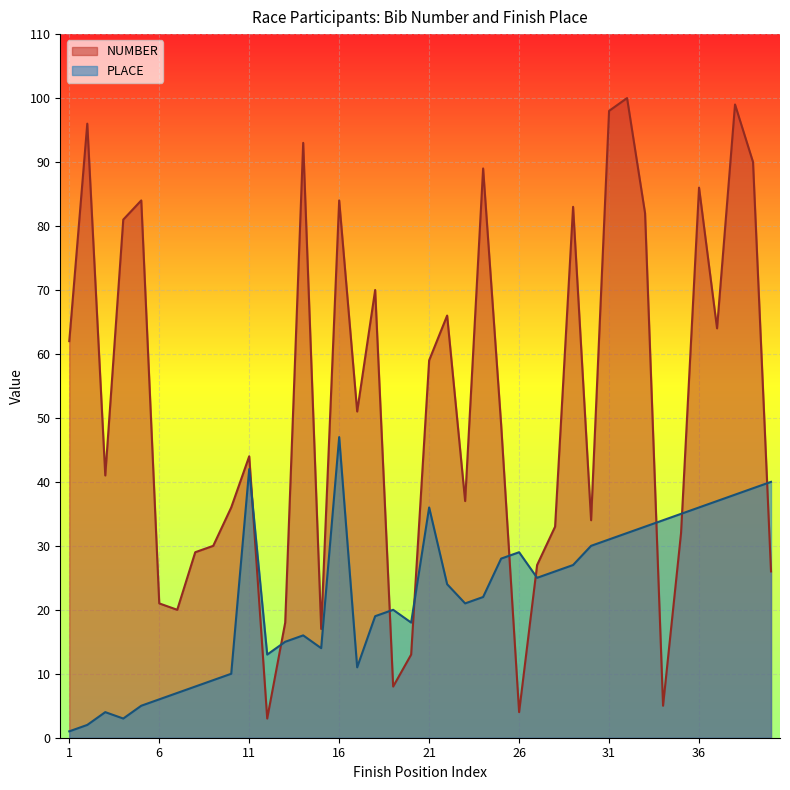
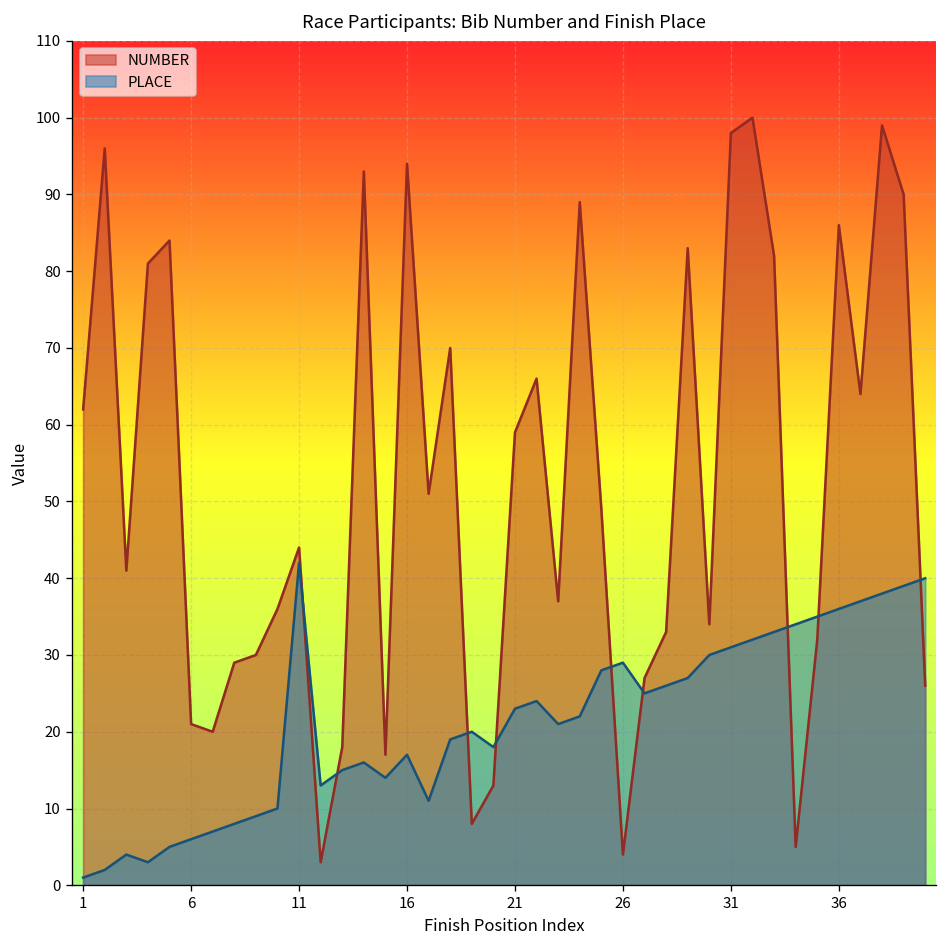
NUMBER, 16: 84 -> 94
PLACE, 16: 47 -> 17
PLACE, 21: 36 -> 23
